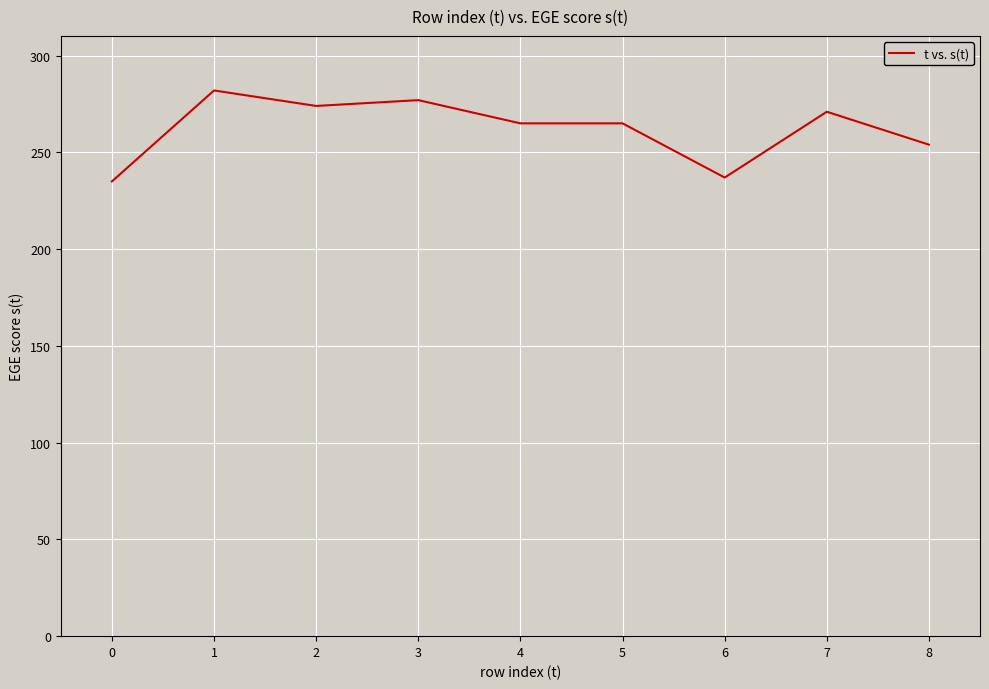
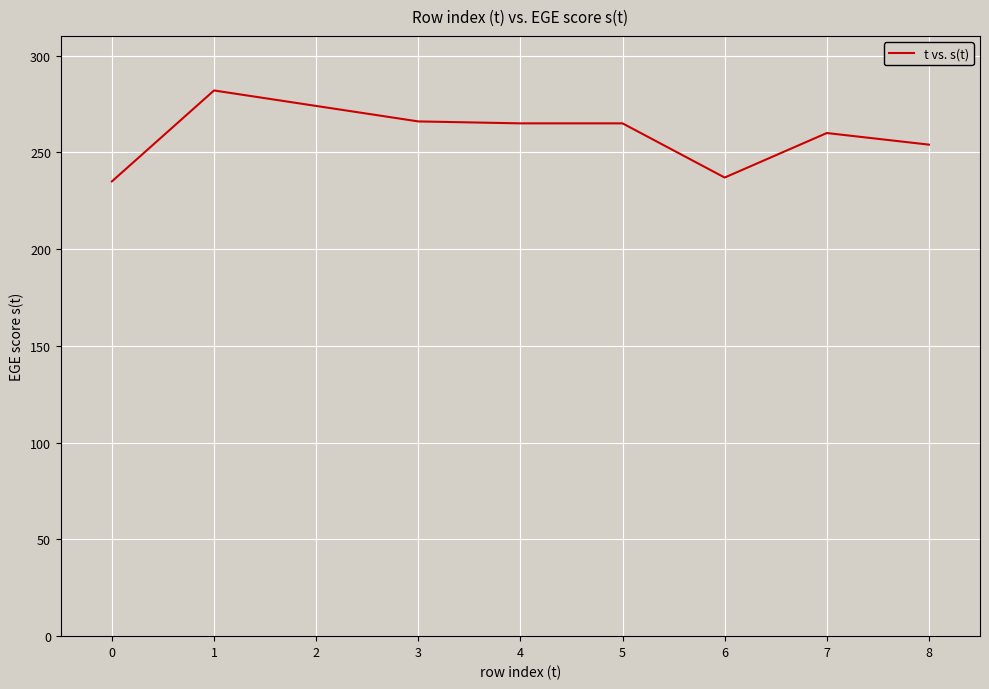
3: 277 -> 266
7: 271 -> 260
